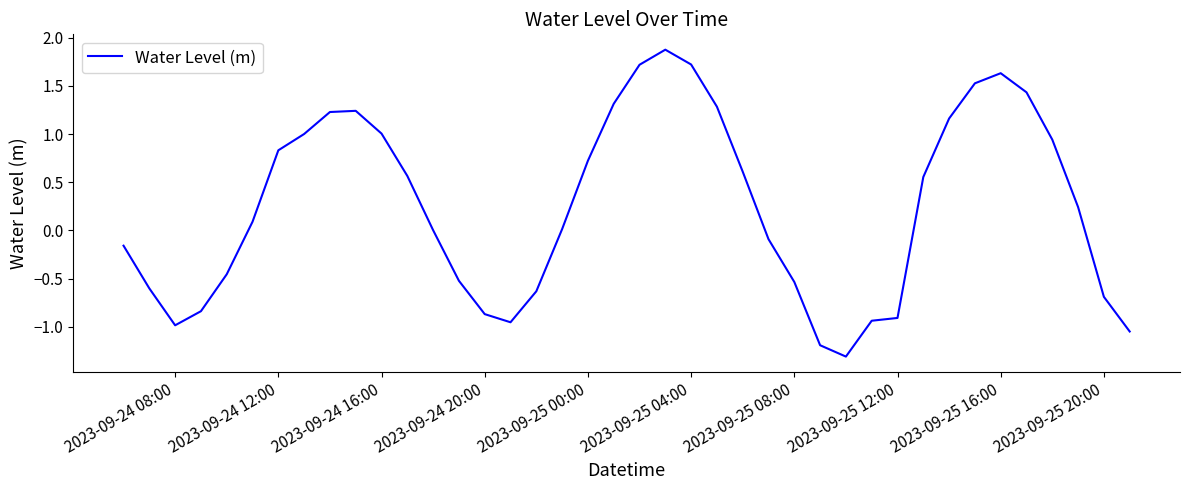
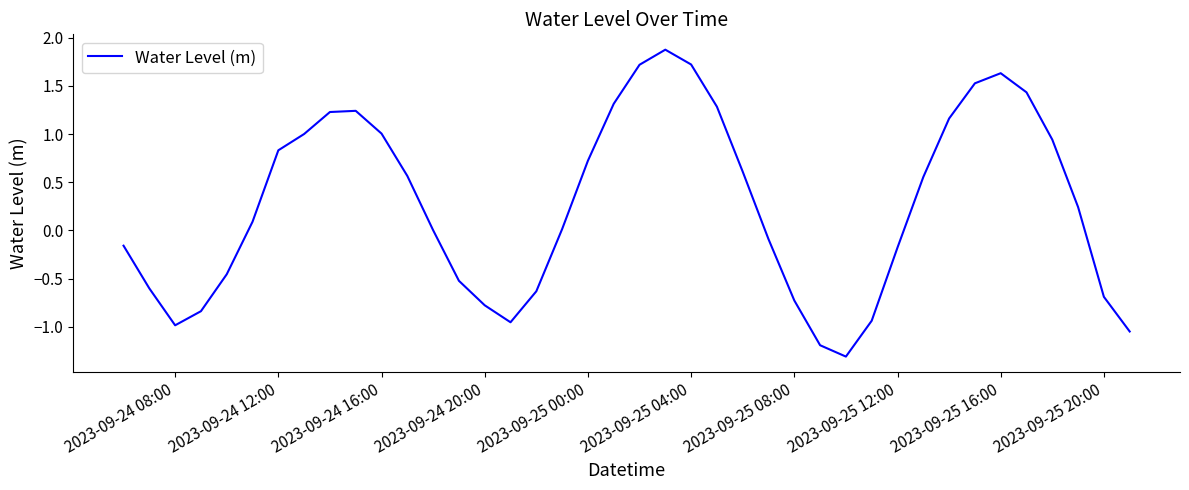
2023-09-24 20:00: -0.9 -> -0.8
2023-09-25 08:00: -0.5 -> -0.7
2023-09-25 12:00: -0.9 -> -0.2
